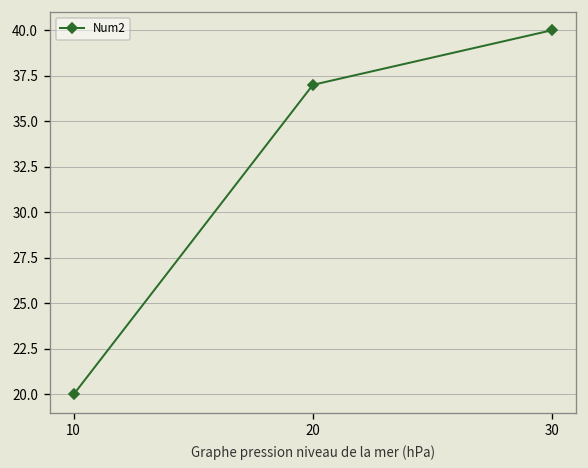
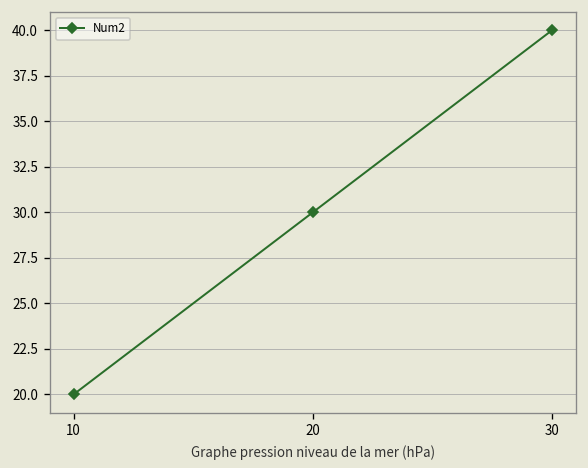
20: 37 -> 30
